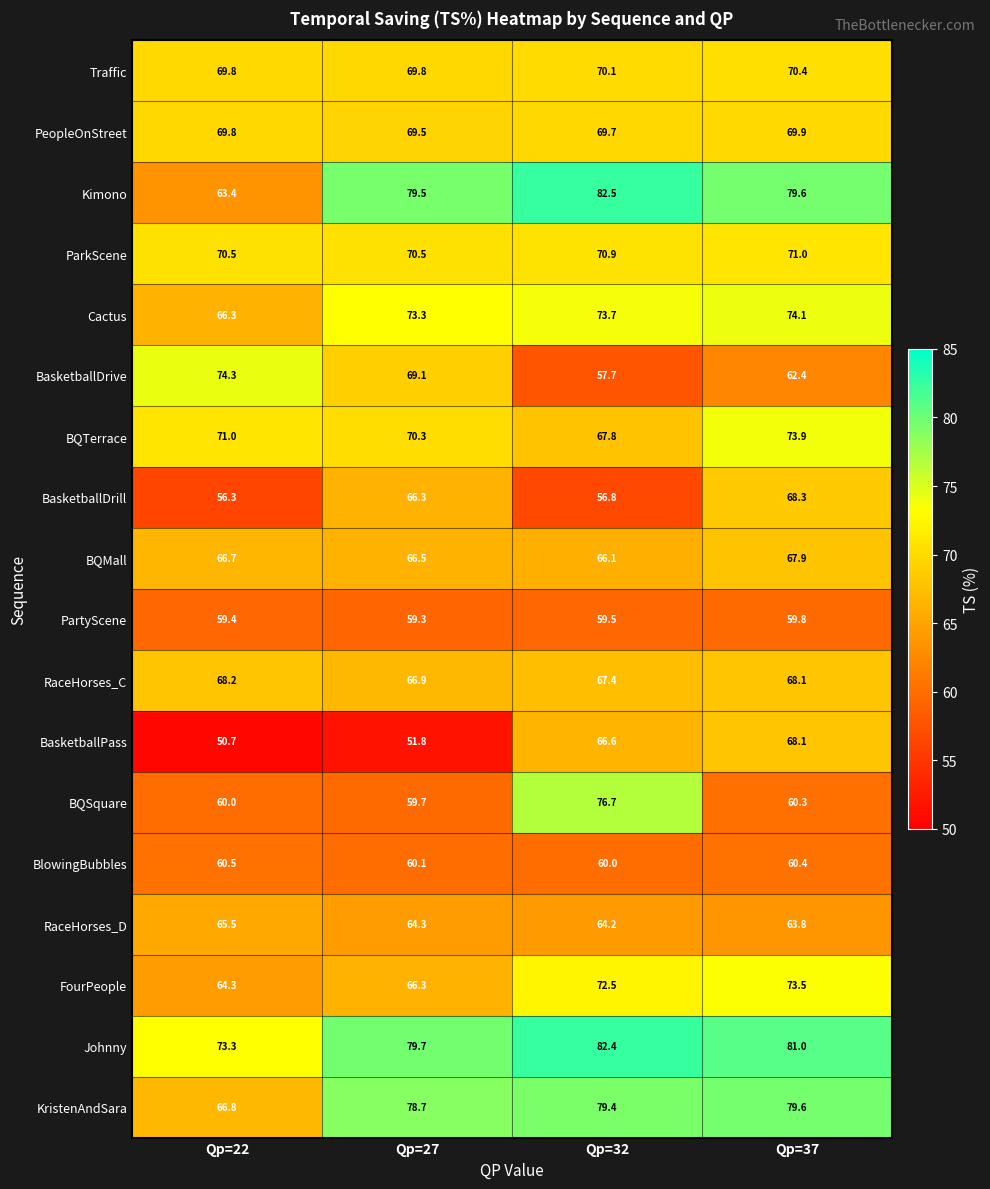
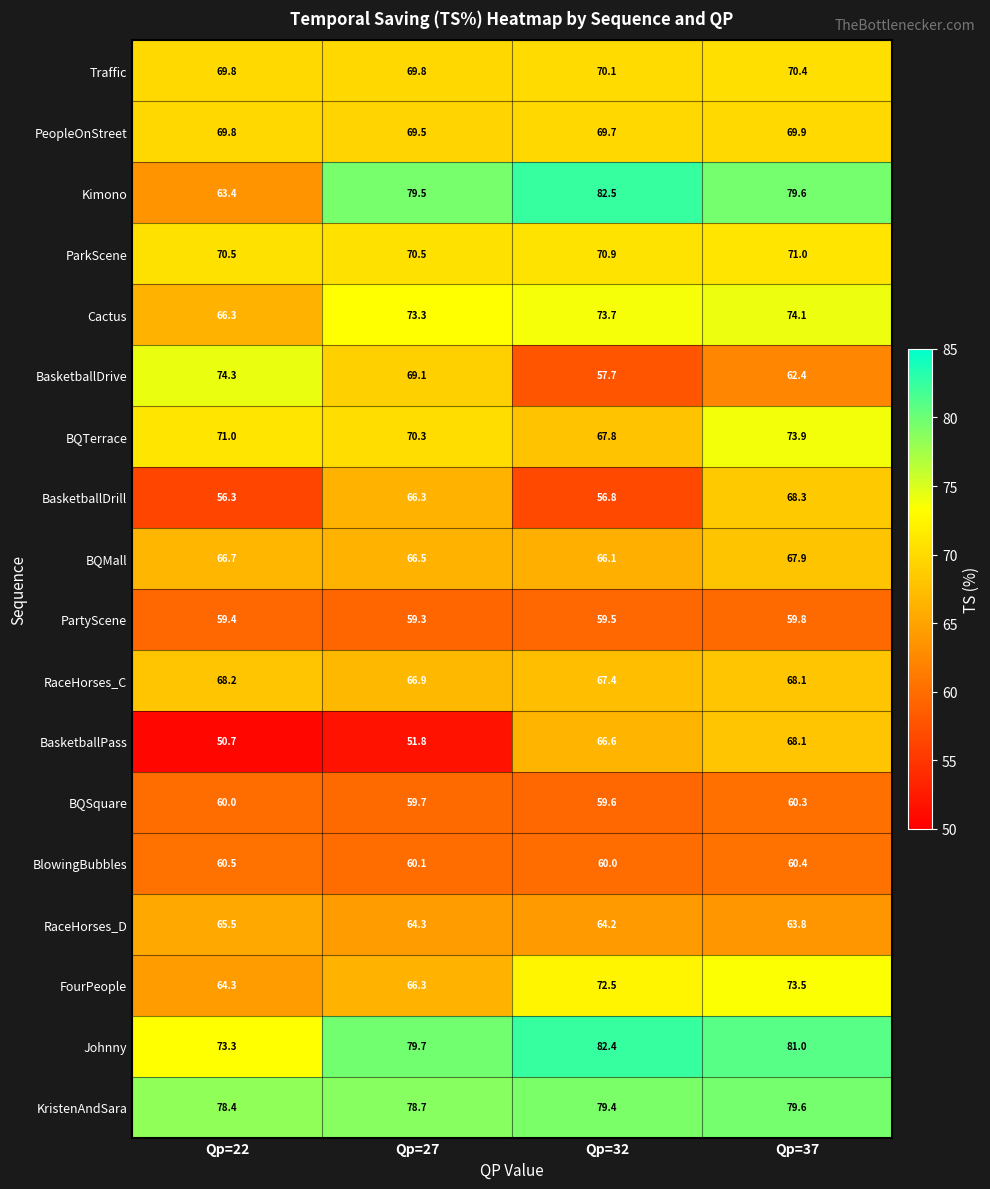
BQSquare, Qp=32: 76.7 -> 59.6
KristenAndSara, Qp=22: 66.8 -> 78.4
